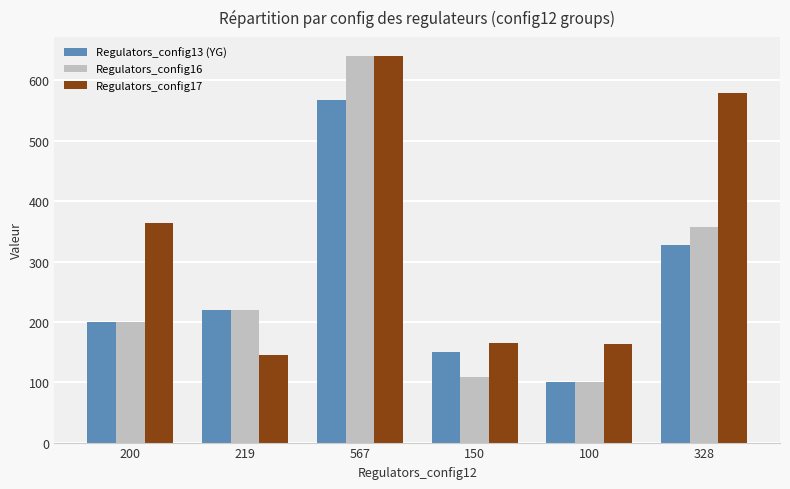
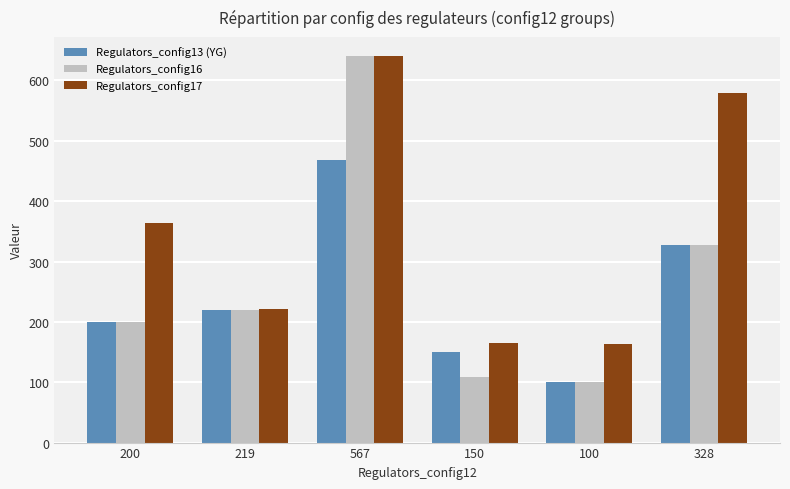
Regulators_config17, 219: 150 -> 220
Regulators_config13 (YG), 567: 570 -> 470
Regulators_config16, 328: 360 -> 330
